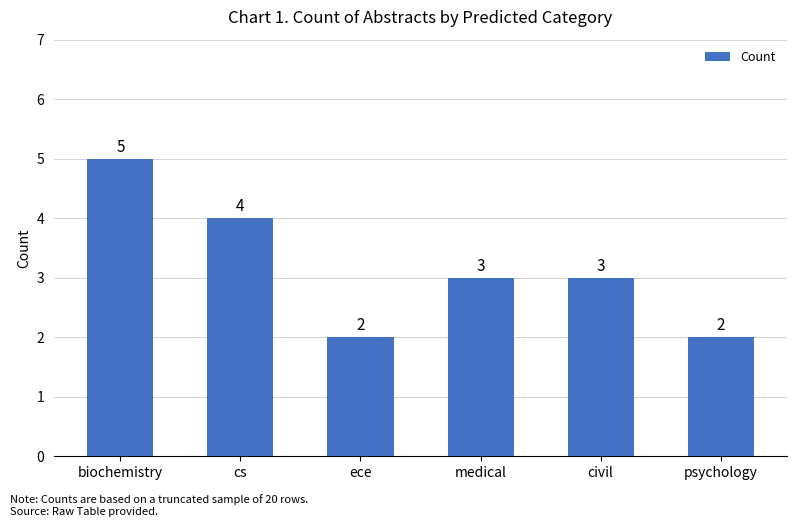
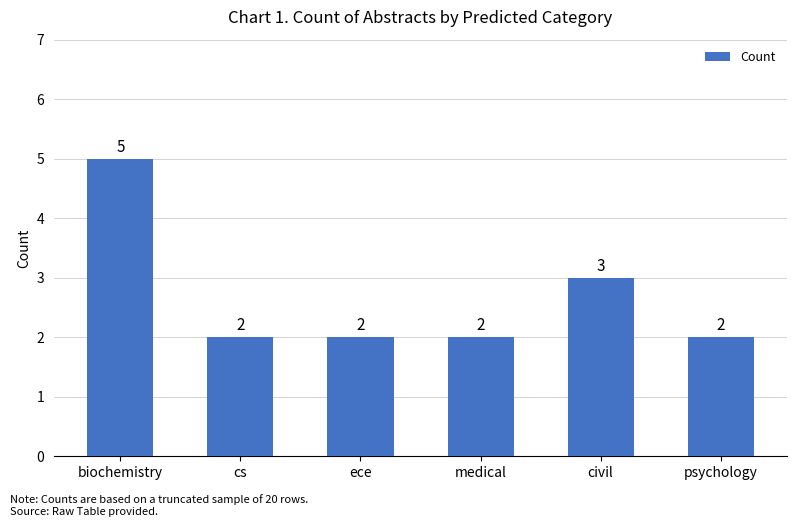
cs: 4 -> 2
medical: 3 -> 2
